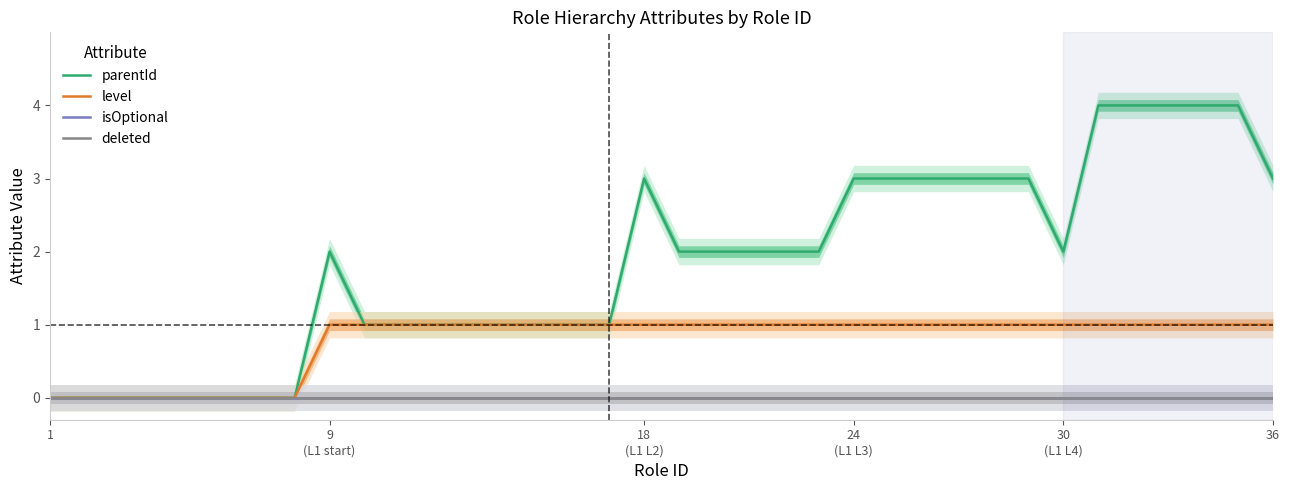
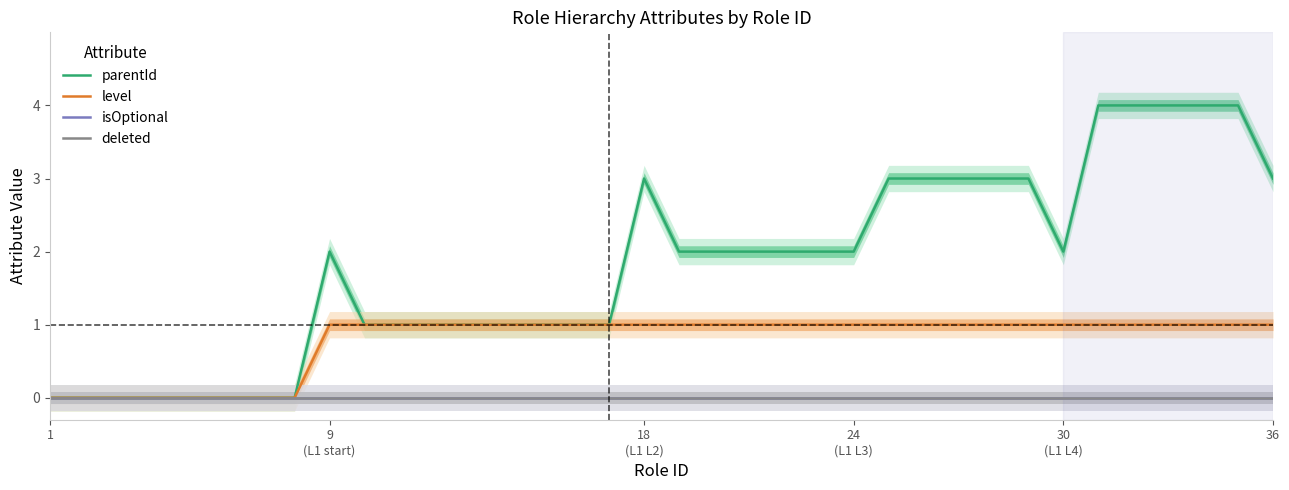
parentId, 24 (L1 L3): 3 -> 2
